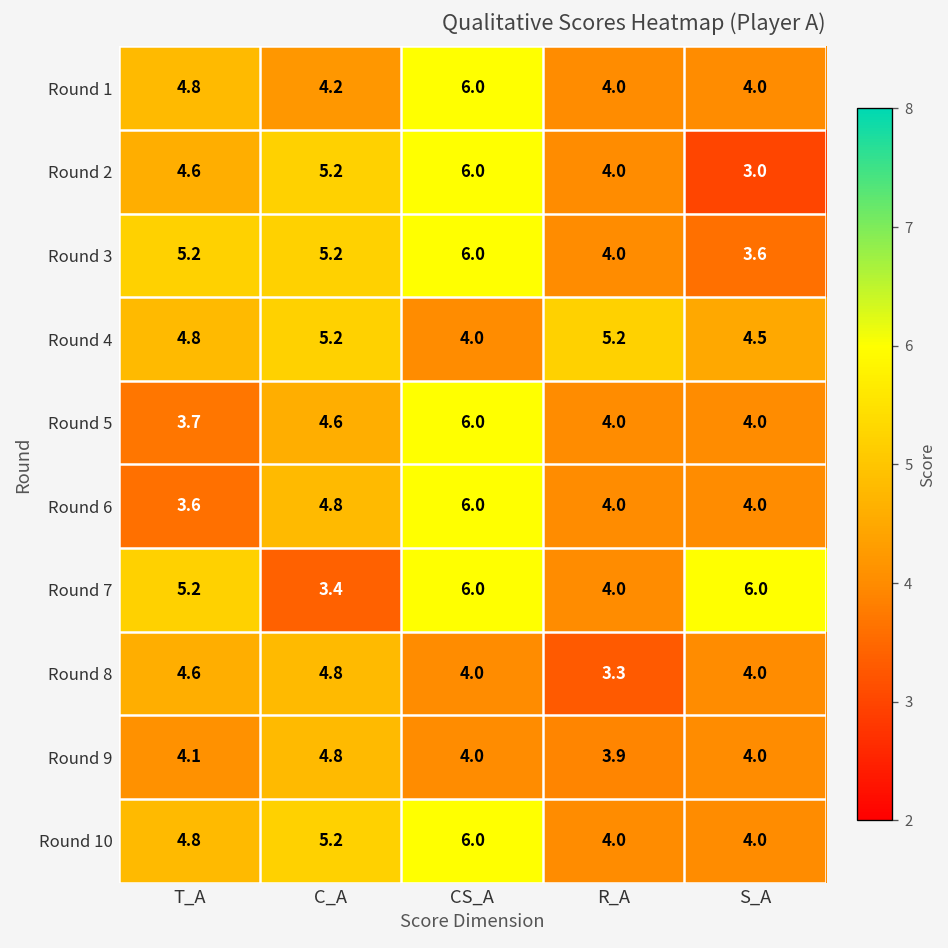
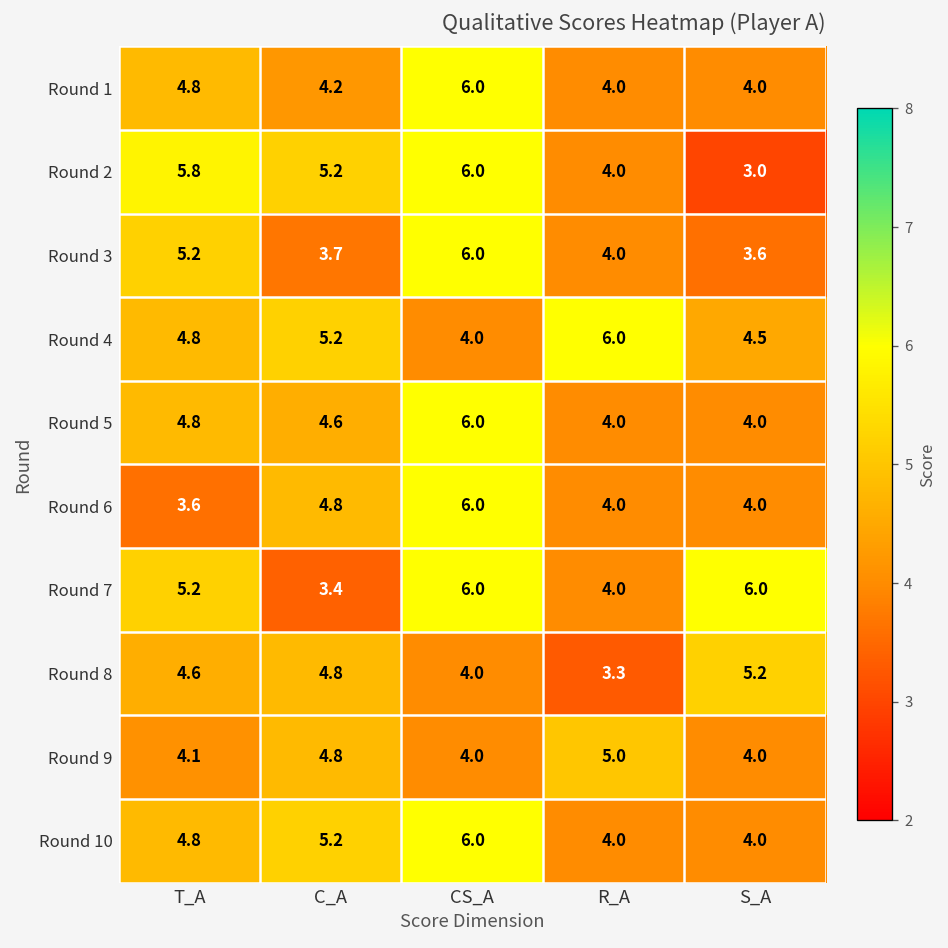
Round 2, T_A: 4.6 -> 5.8
Round 3, C_A: 5.2 -> 3.7
Round 4, R_A: 5.2 -> 6.0
Round 5, T_A: 3.7 -> 4.8
Round 8, S_A: 4.0 -> 5.2
Round 9, R_A: 3.9 -> 5.0
